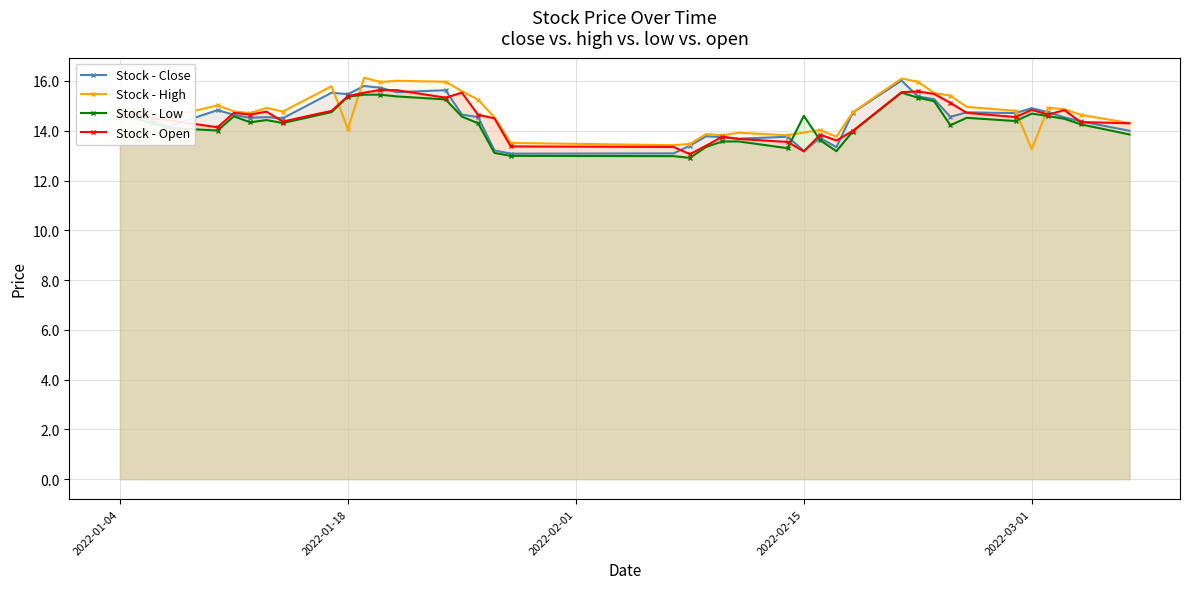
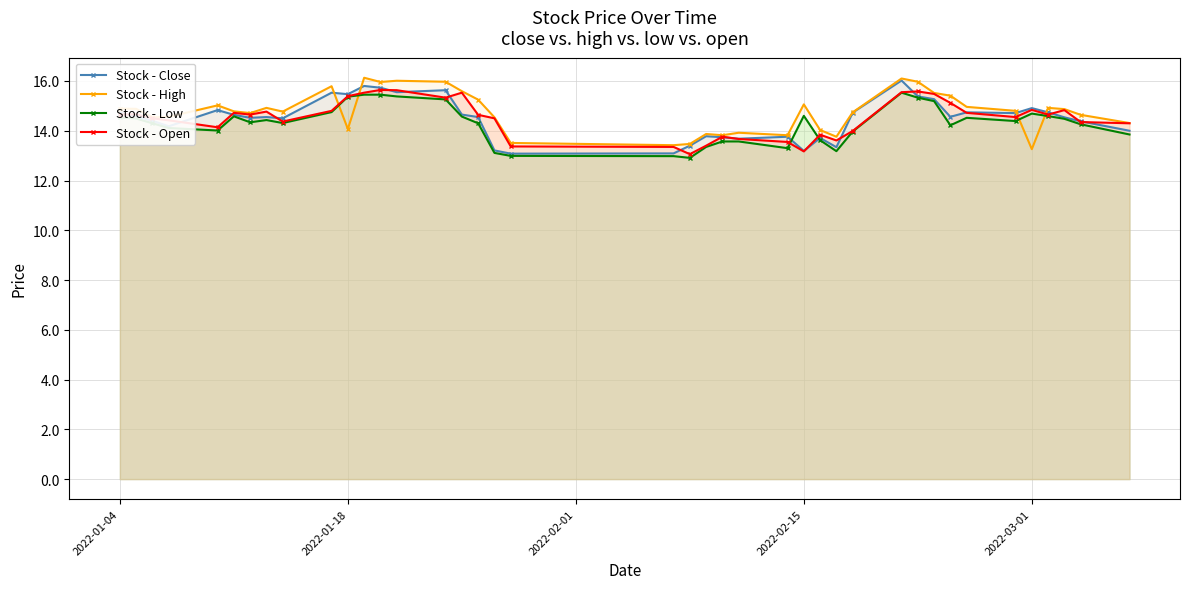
Stock - High, 2022-02-15: 13.9 -> 15.1
